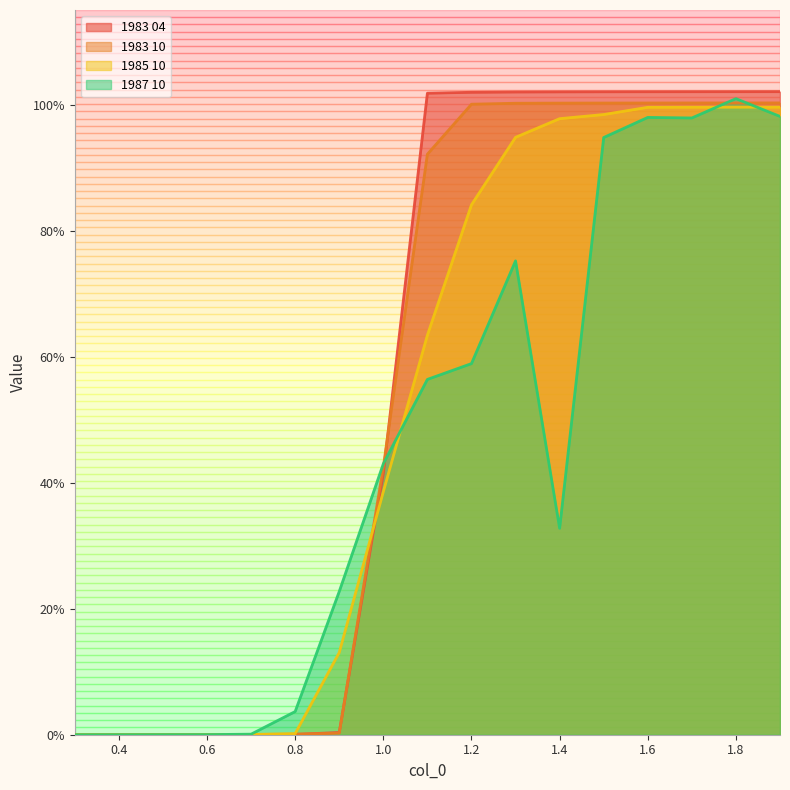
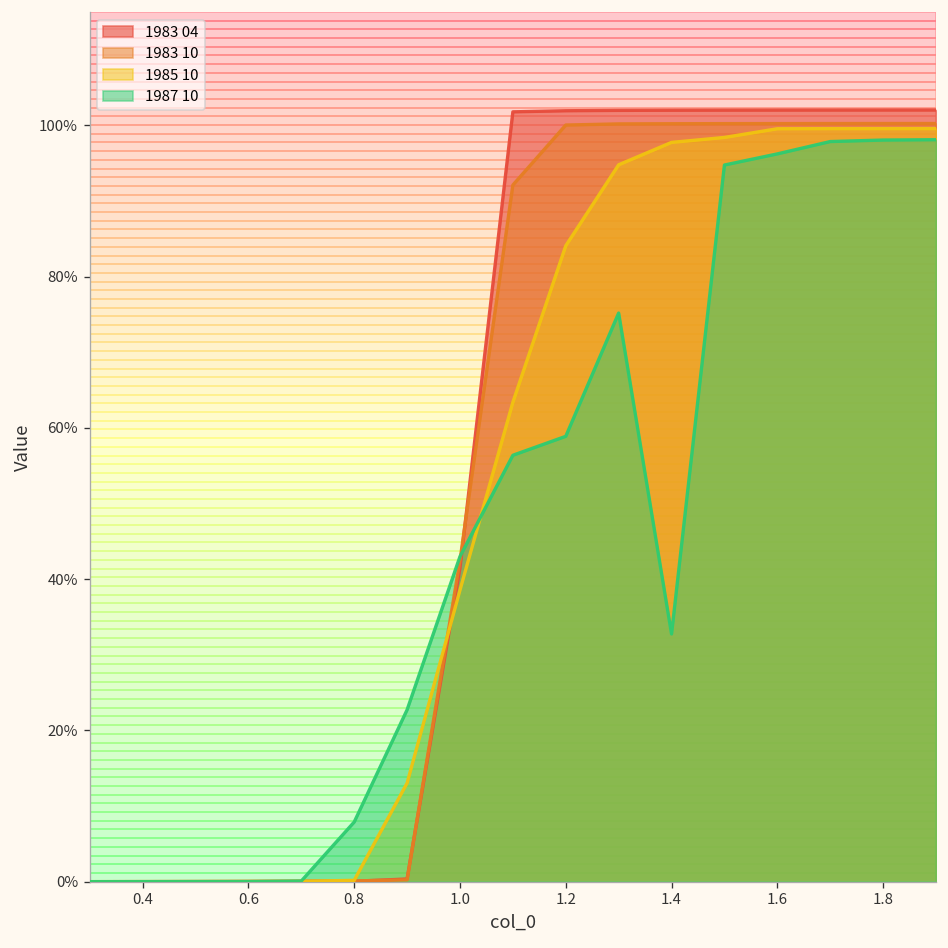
1987 10, 0.8: 4% -> 8%
1987 10, 1.6: 98% -> 96%
1987 10, 1.8: 101% -> 98%
